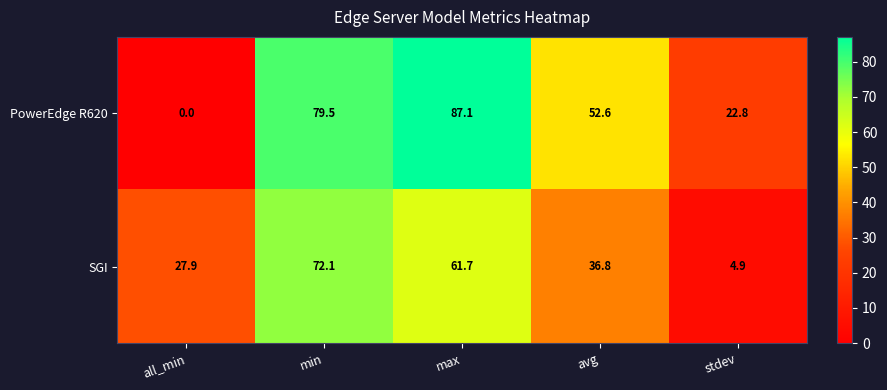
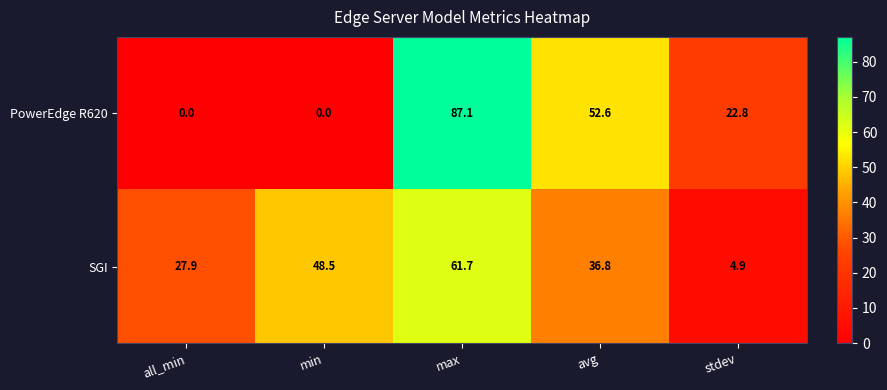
PowerEdge R620, min: 79.5 -> 0.0
SGI, min: 72.1 -> 48.5
